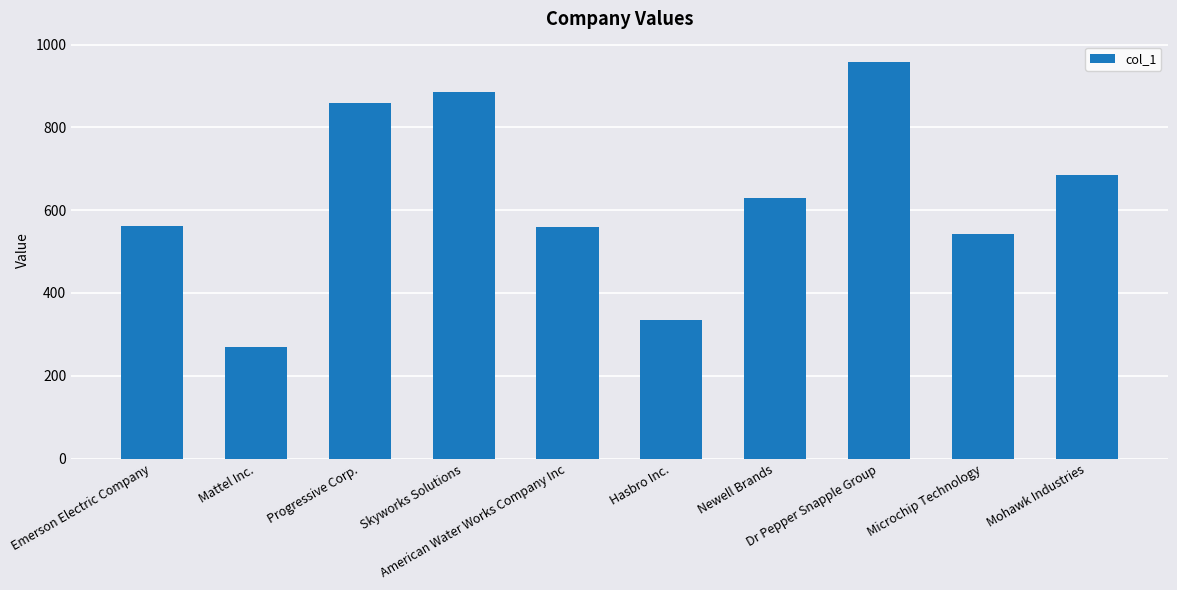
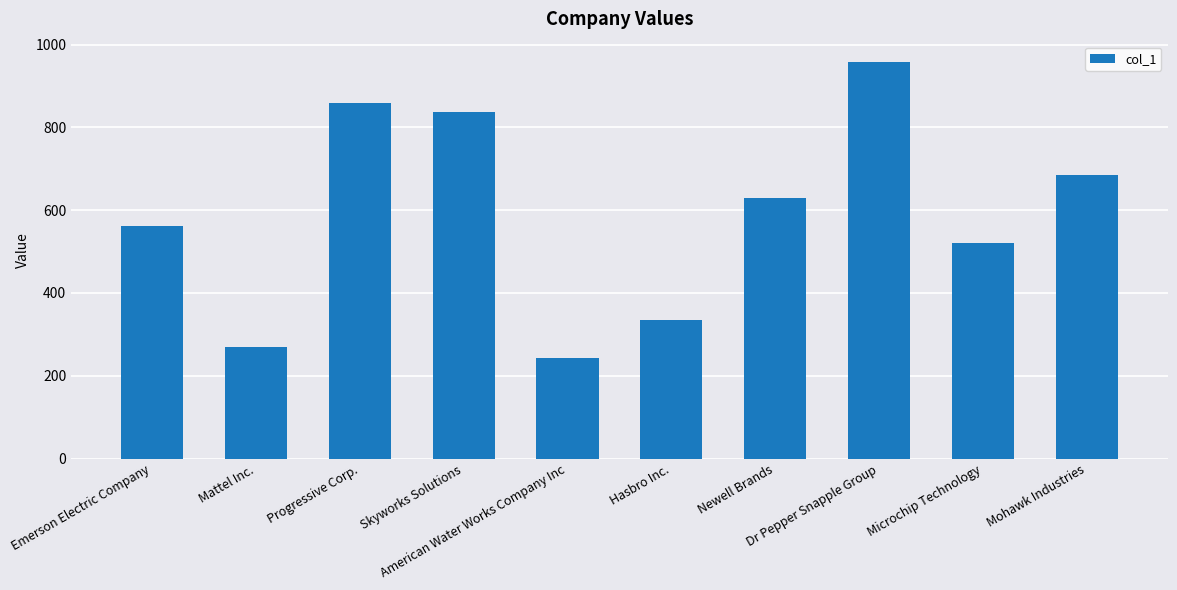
Skyworks Solutions: 890 -> 840
American Water Works Company Inc: 560 -> 240
Microchip Technology: 540 -> 520
